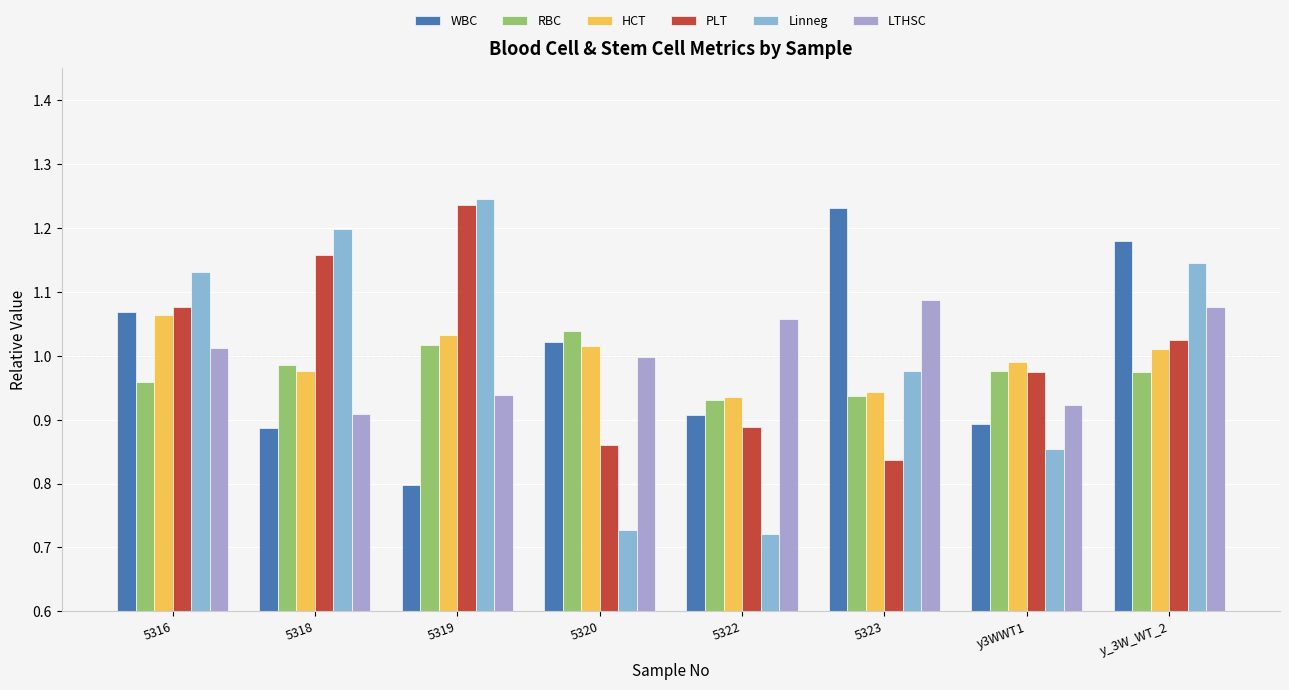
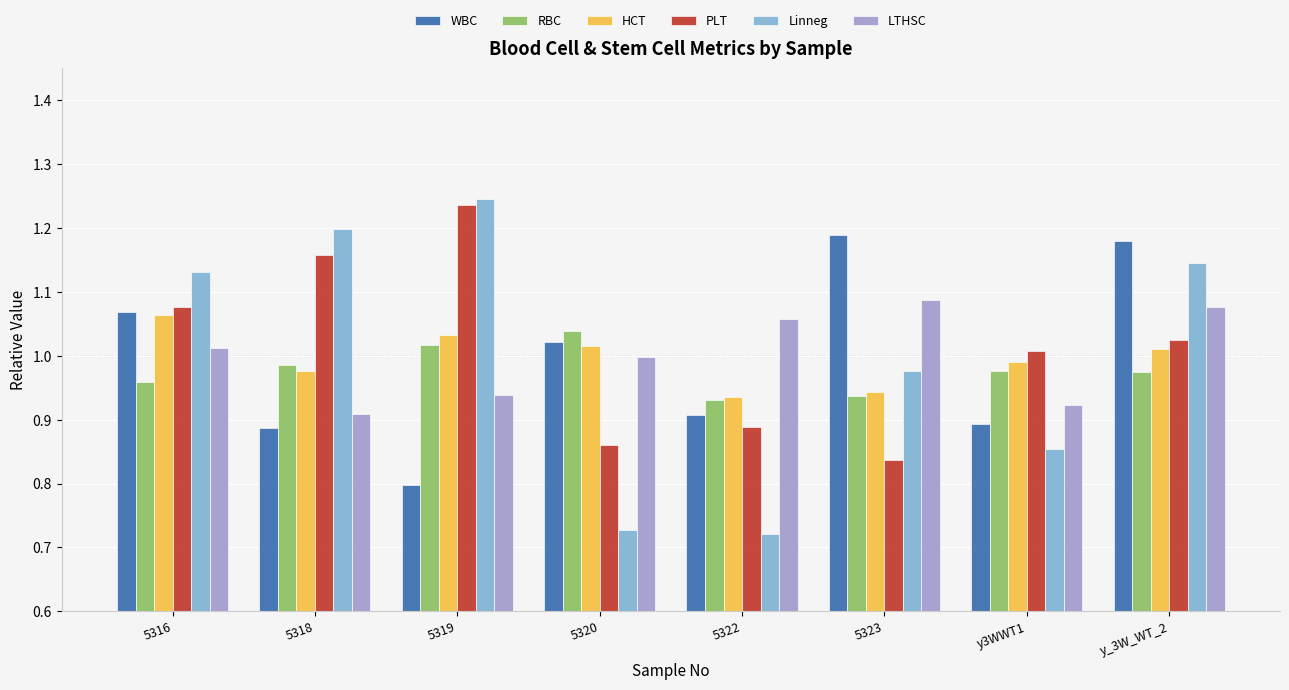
WBC, 5323: 1.23 -> 1.19
PLT, y3WWT1: 0.97 -> 1.01
